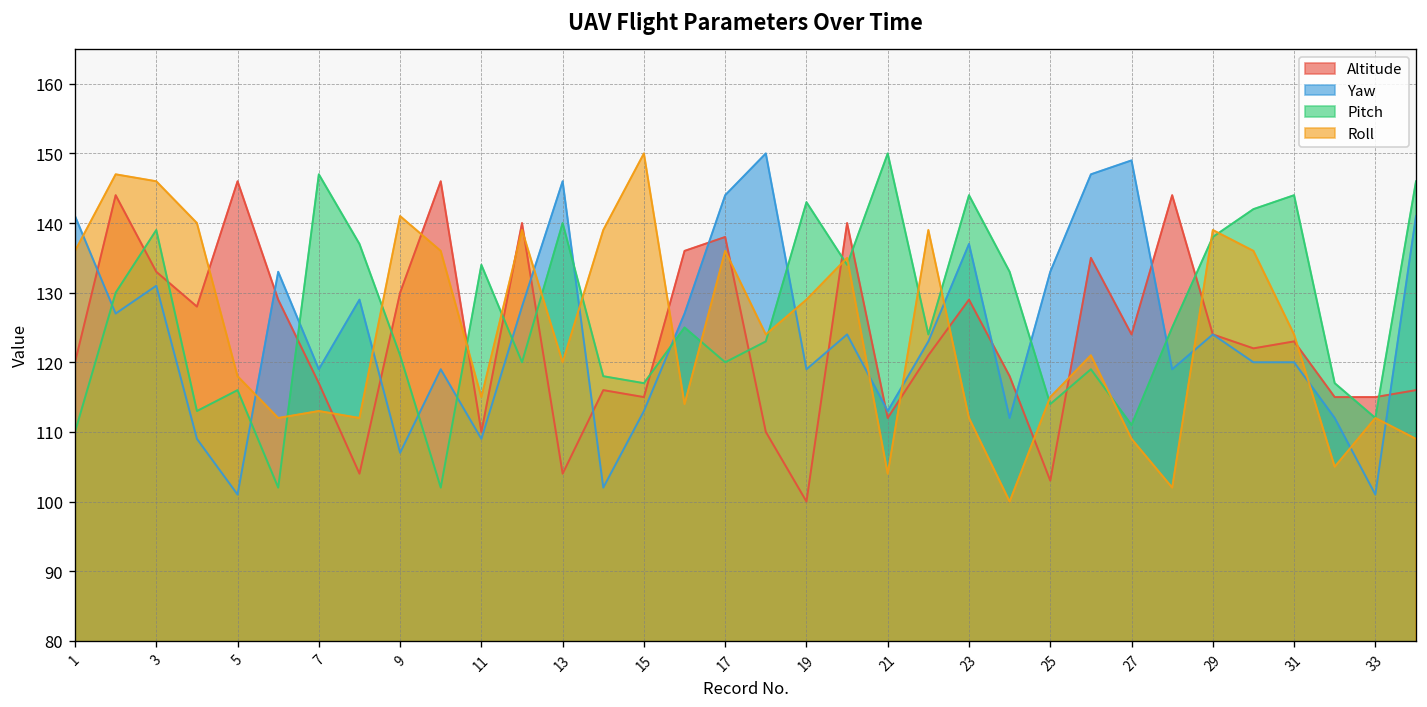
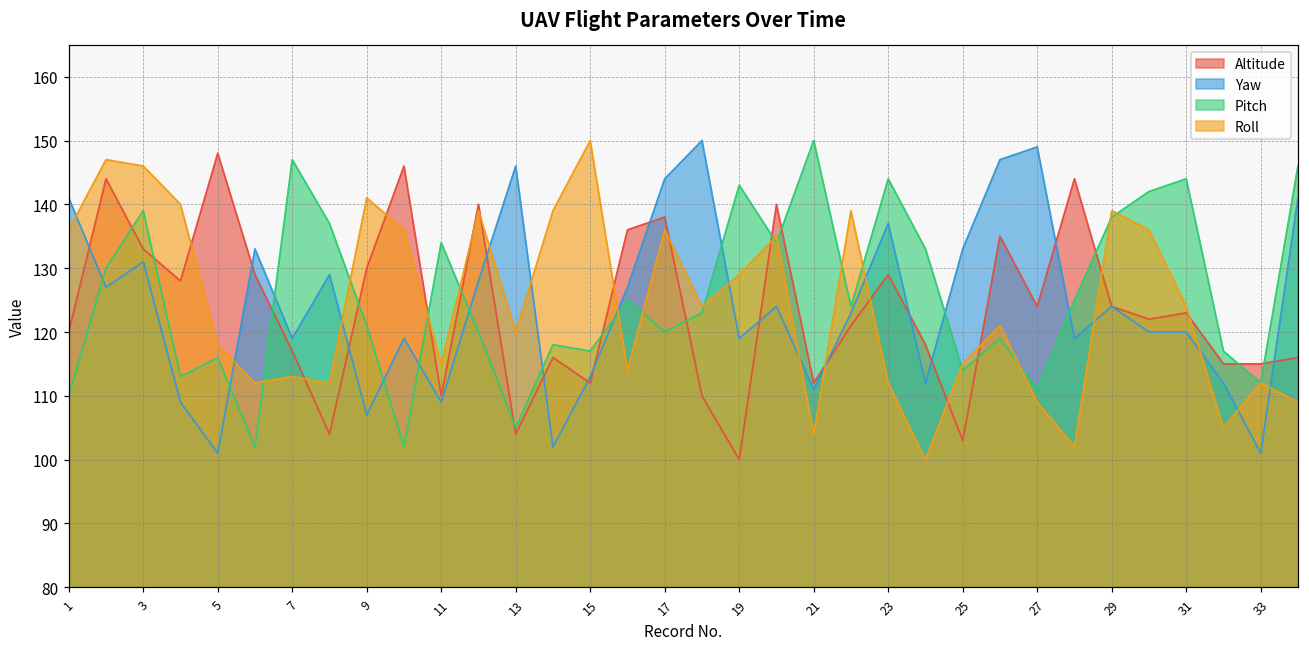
Altitude, 5: 146 -> 148
Pitch, 13: 140 -> 105
Altitude, 15: 115 -> 112
Yaw, 21: 113 -> 111
